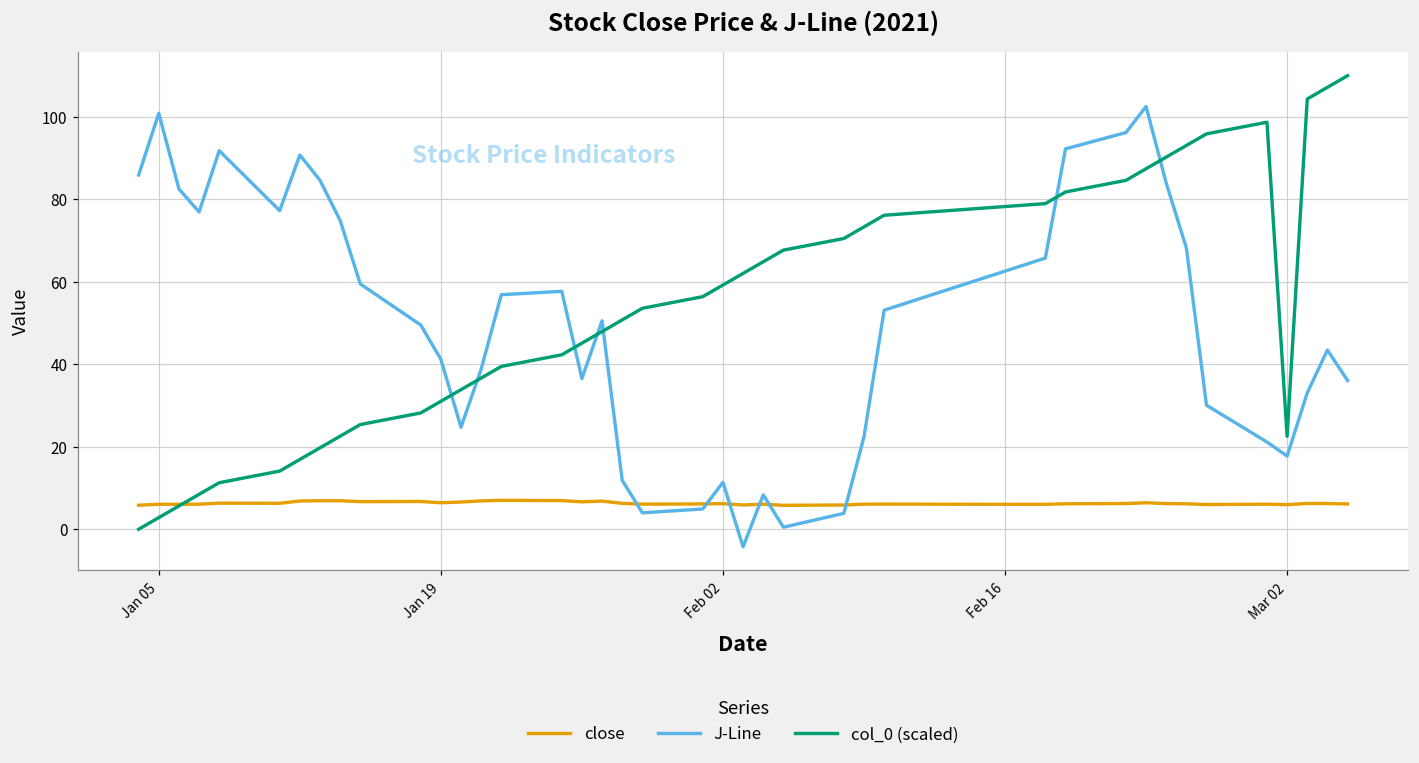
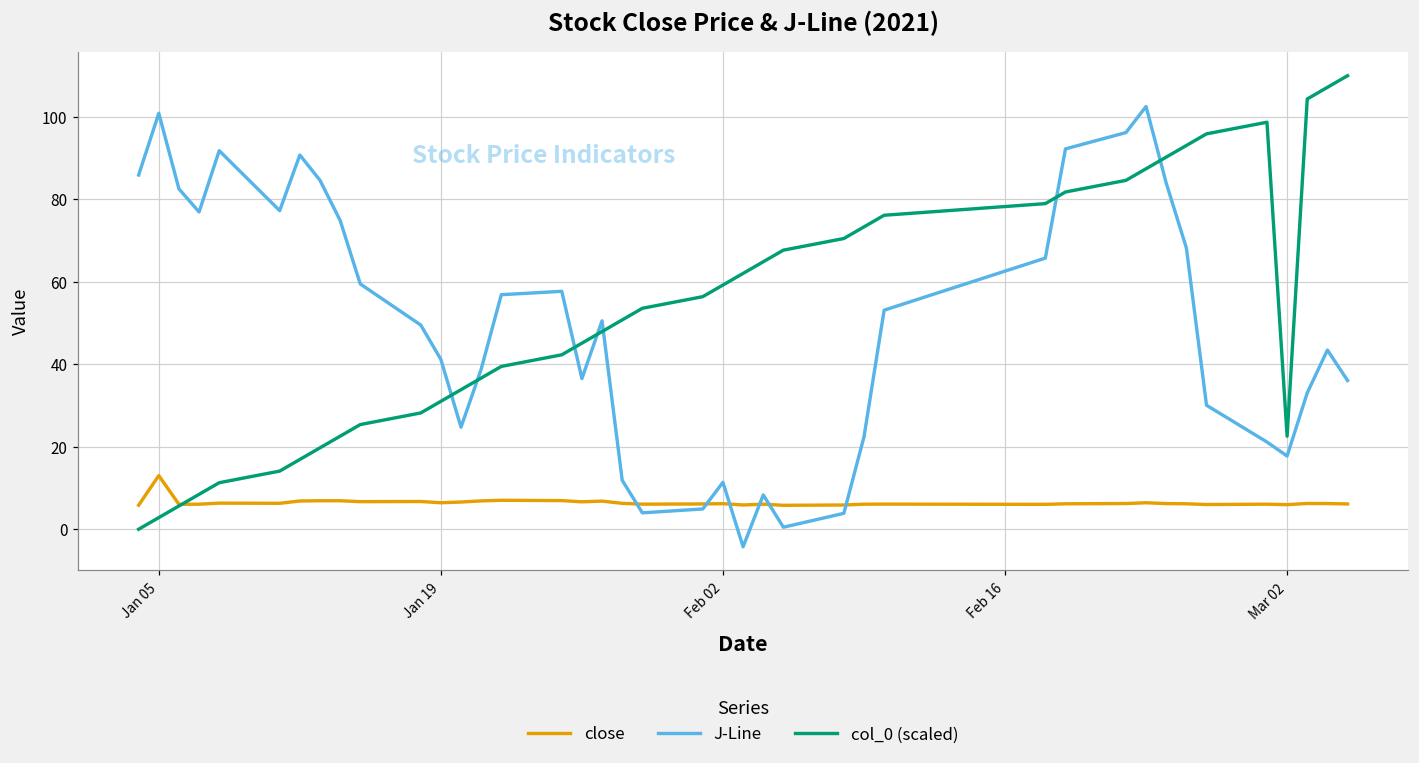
close, Jan 05: 6 -> 13
